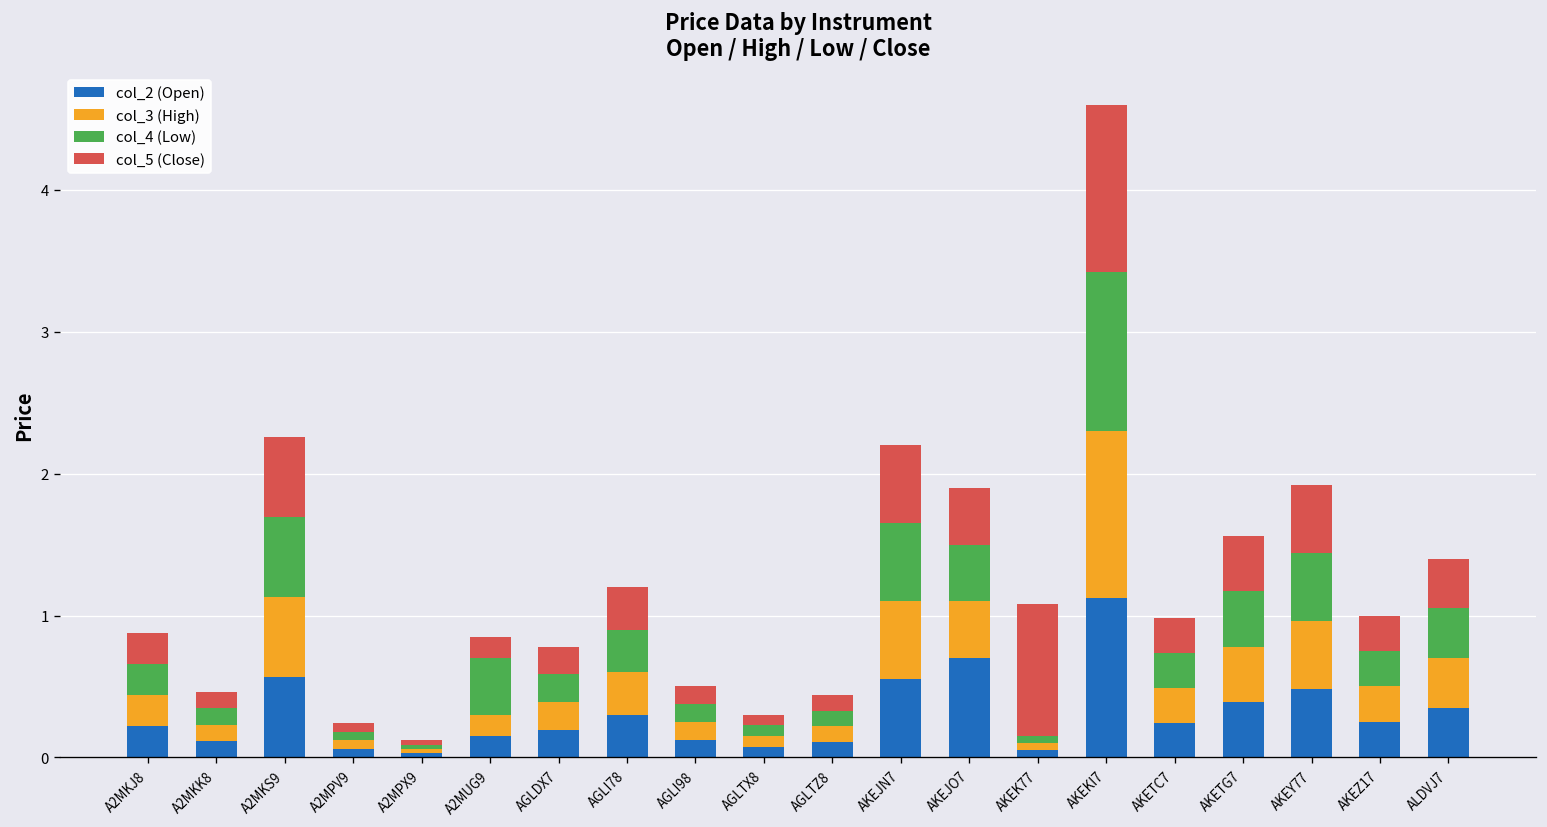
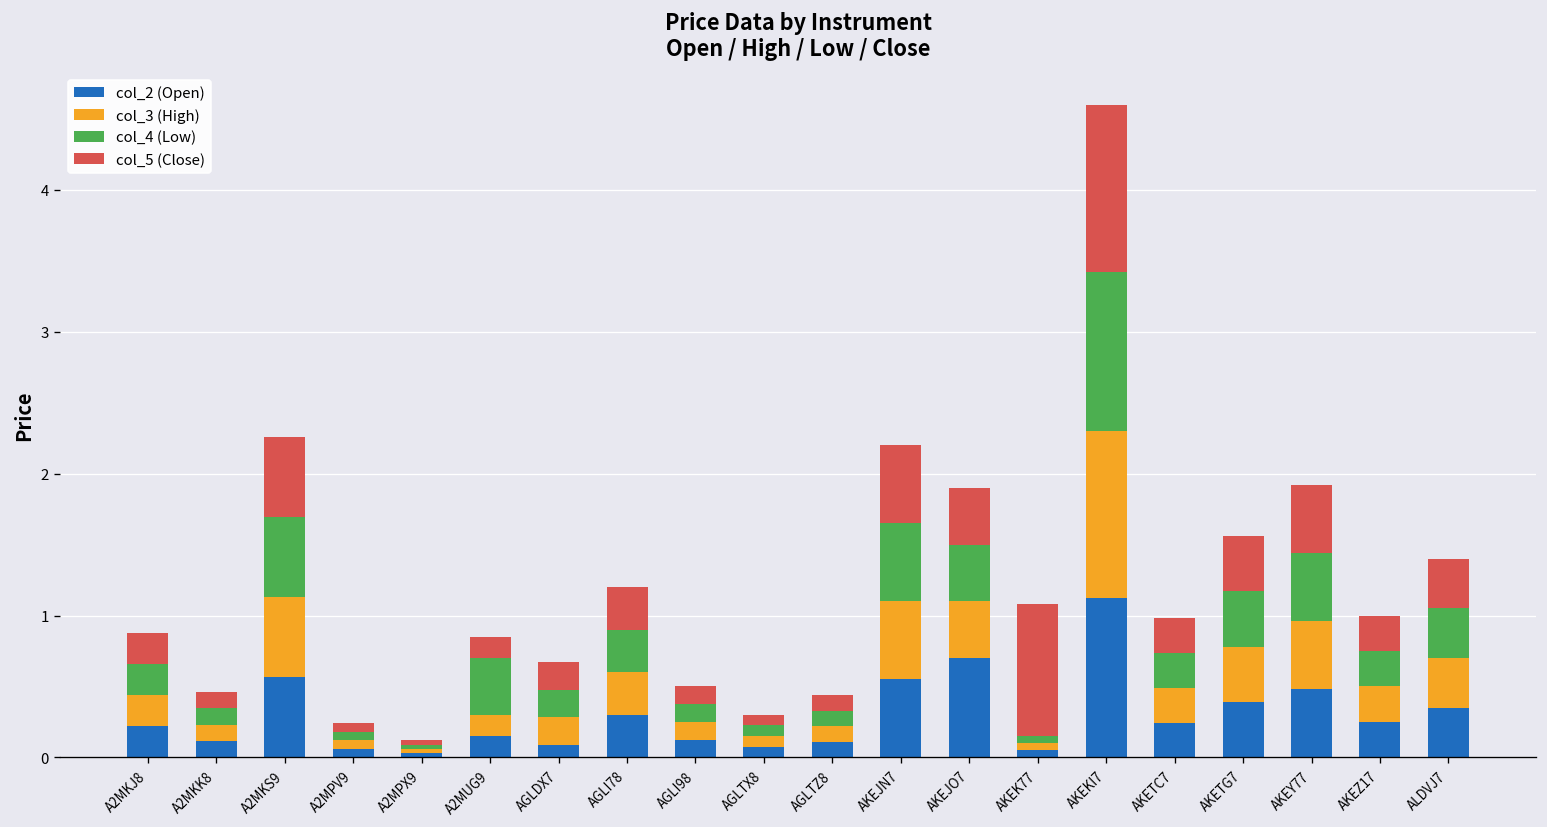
col_2 (Open), AGLDX7: 0.20 -> 0.09
